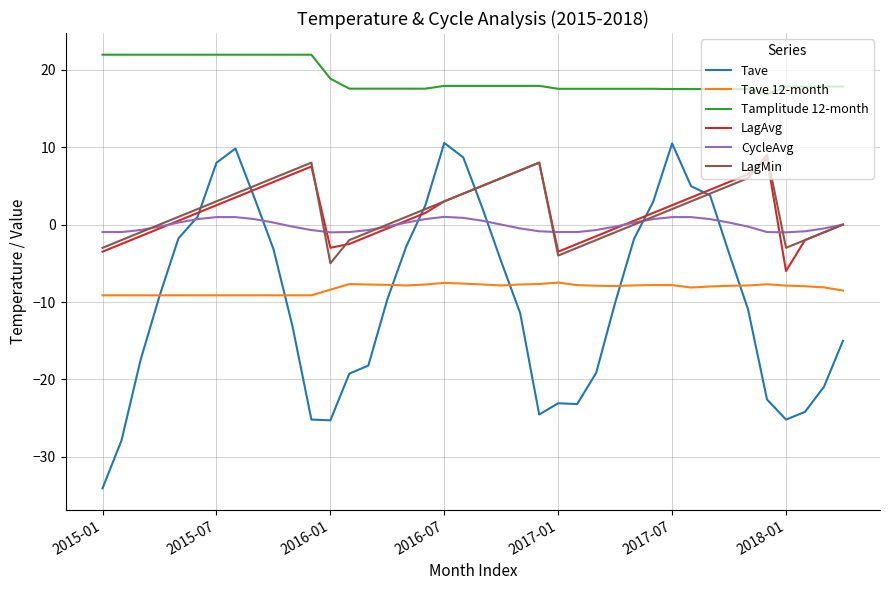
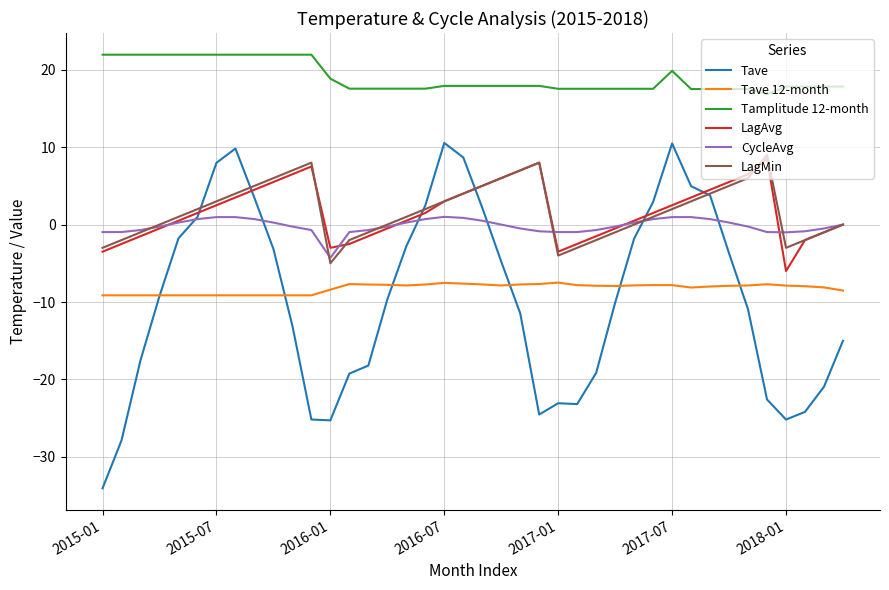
CycleAvg, 2016-01: -1 -> -4
Tamplitude 12-month, 2017-07: 18 -> 20
